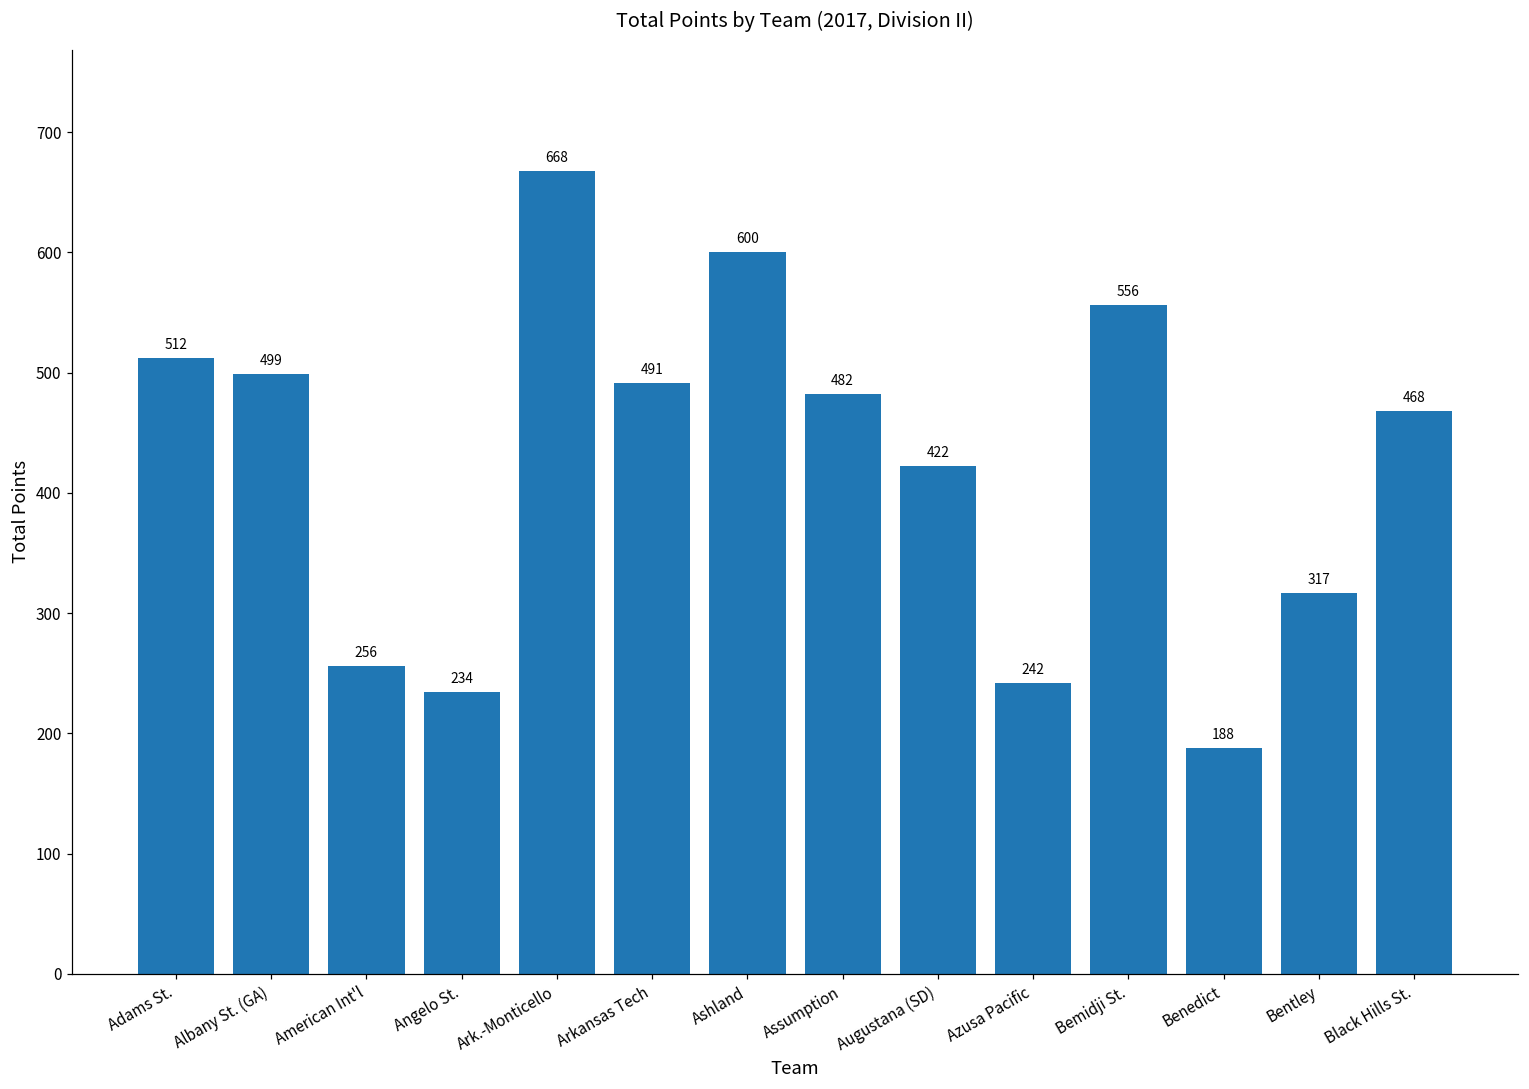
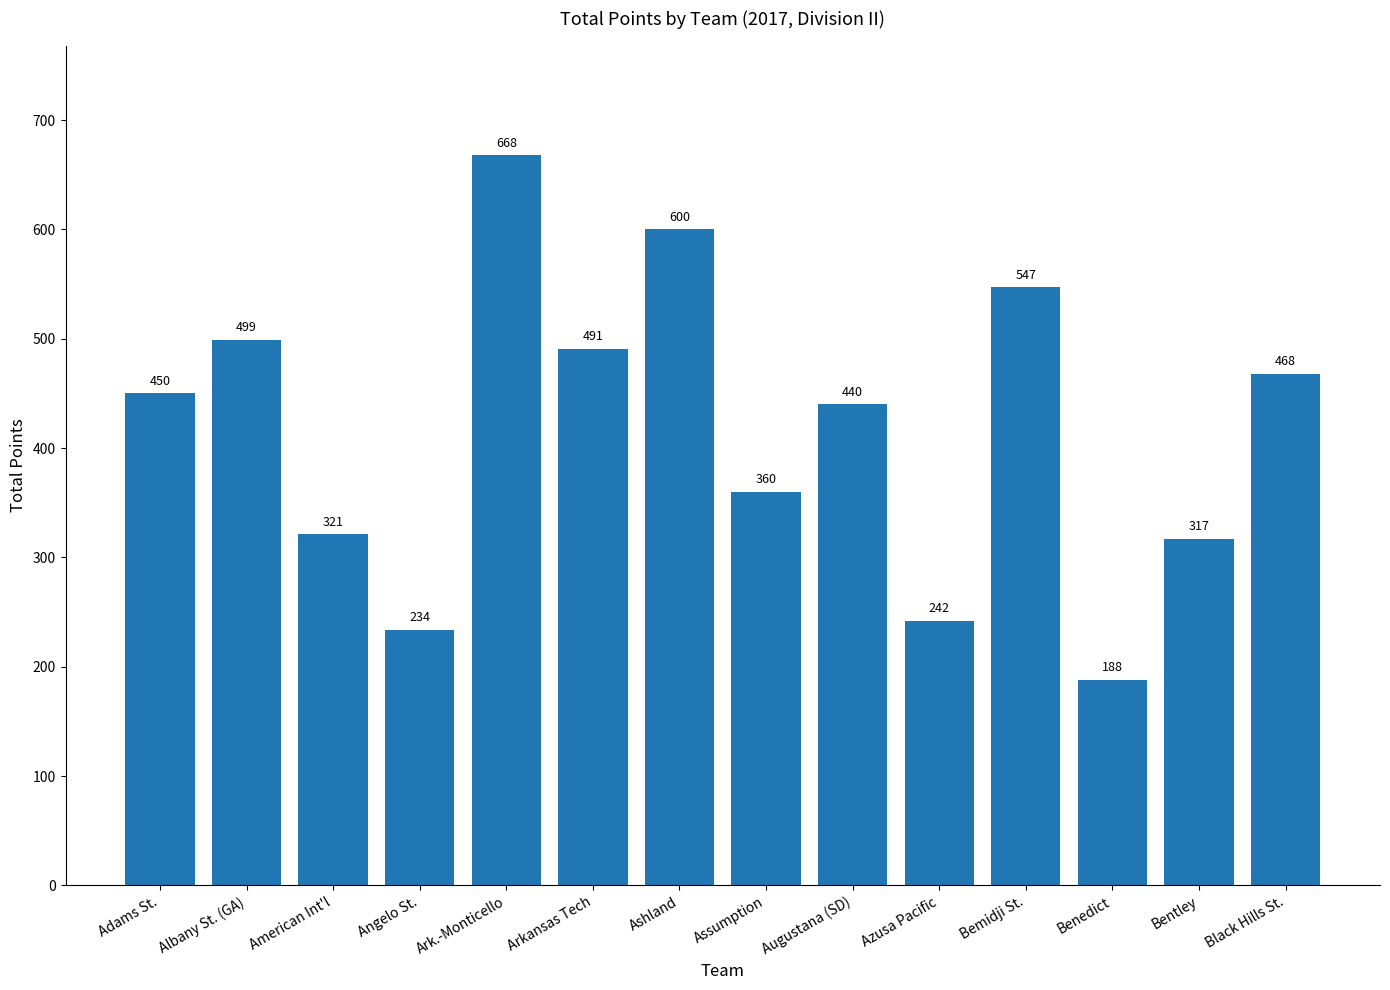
Adams St.: 512 -> 450
American Int'l: 256 -> 321
Assumption: 482 -> 360
Augustana (SD): 422 -> 440
Bemidji St.: 556 -> 547
